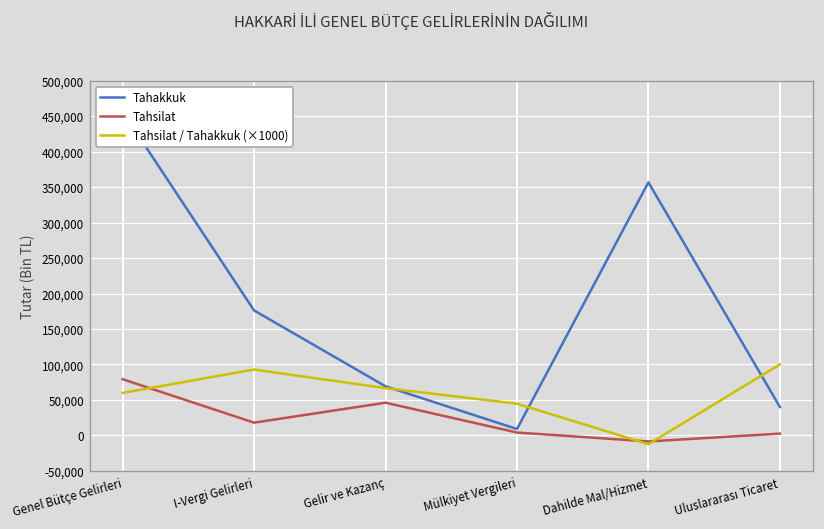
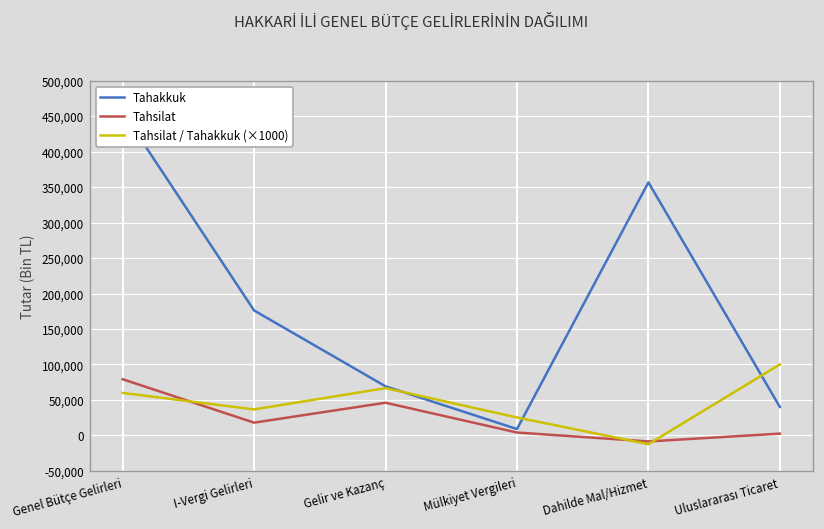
Tahsilat / Tahakkuk (×1000), I-Vergi Gelirleri: 90,000 -> 40,000
Tahsilat / Tahakkuk (×1000), Mülkiyet Vergileri: 40,000 -> 30,000
